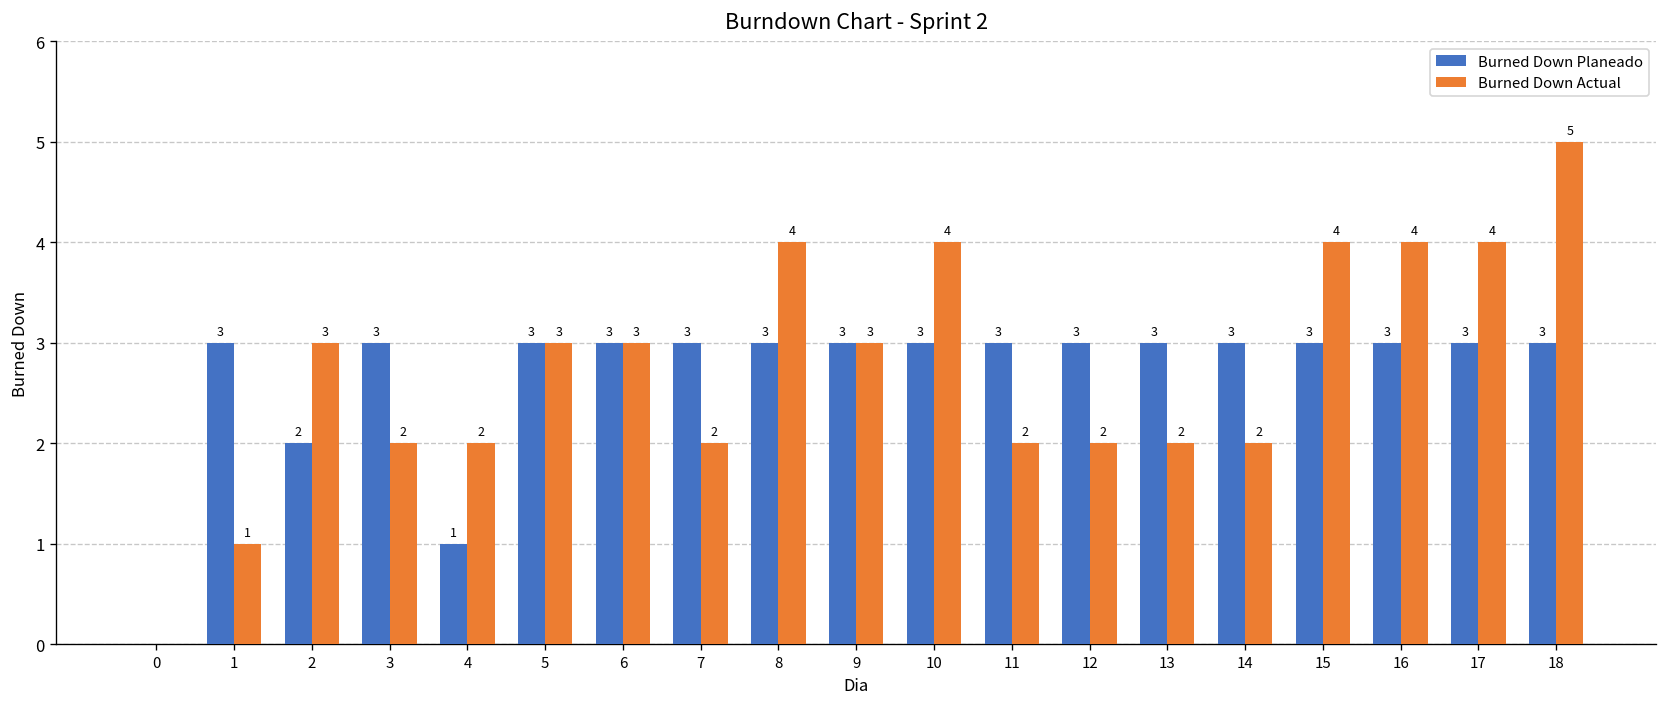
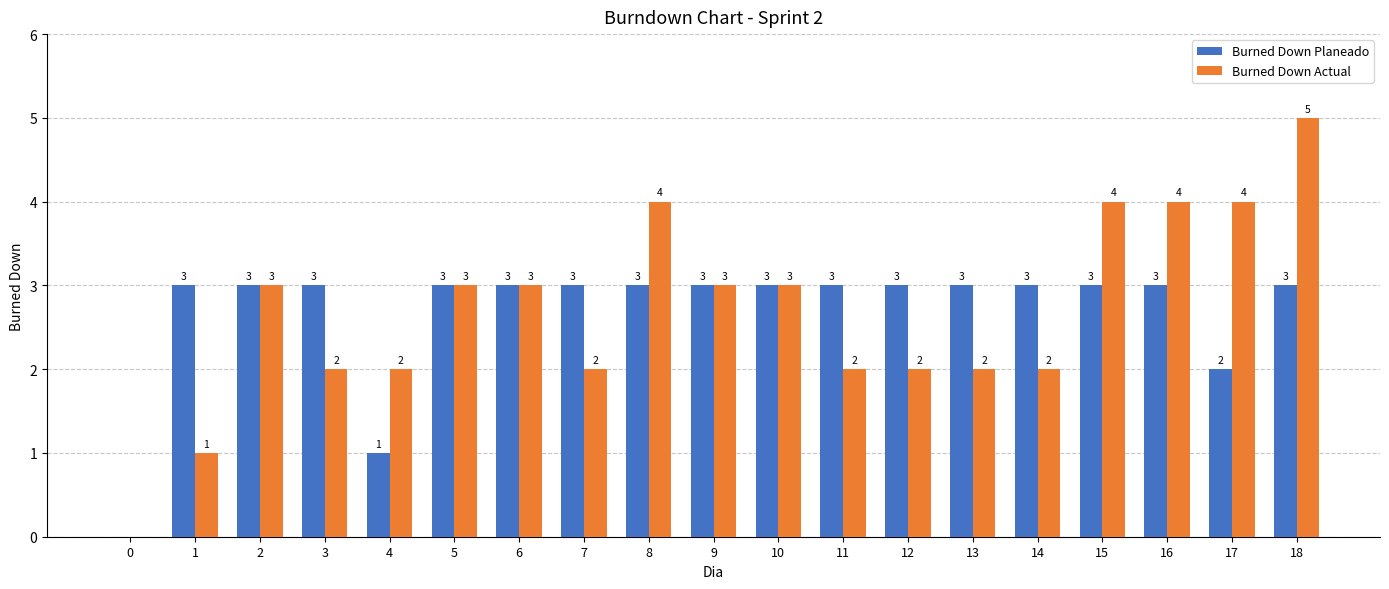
Burned Down Planeado, 2: 2 -> 3
Burned Down Actual, 10: 4 -> 3
Burned Down Planeado, 17: 3 -> 2
